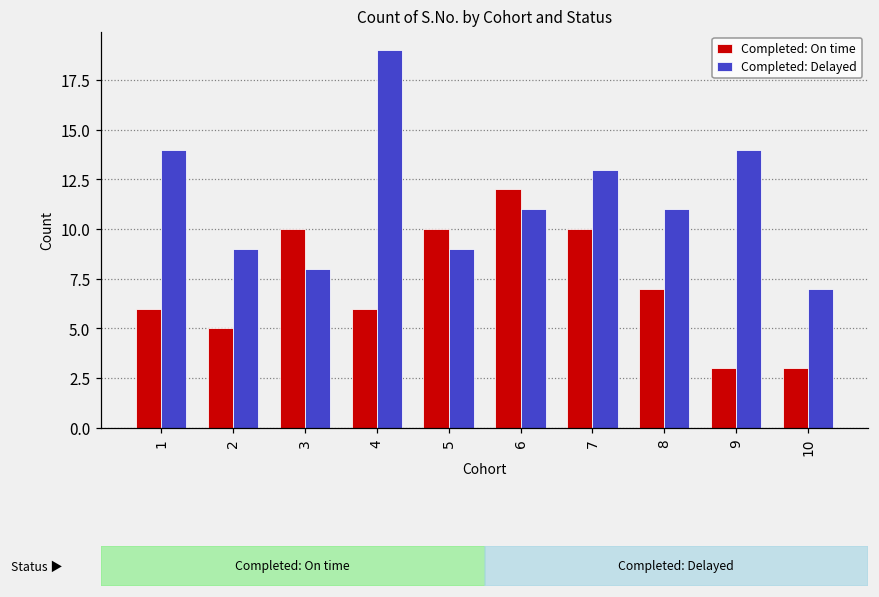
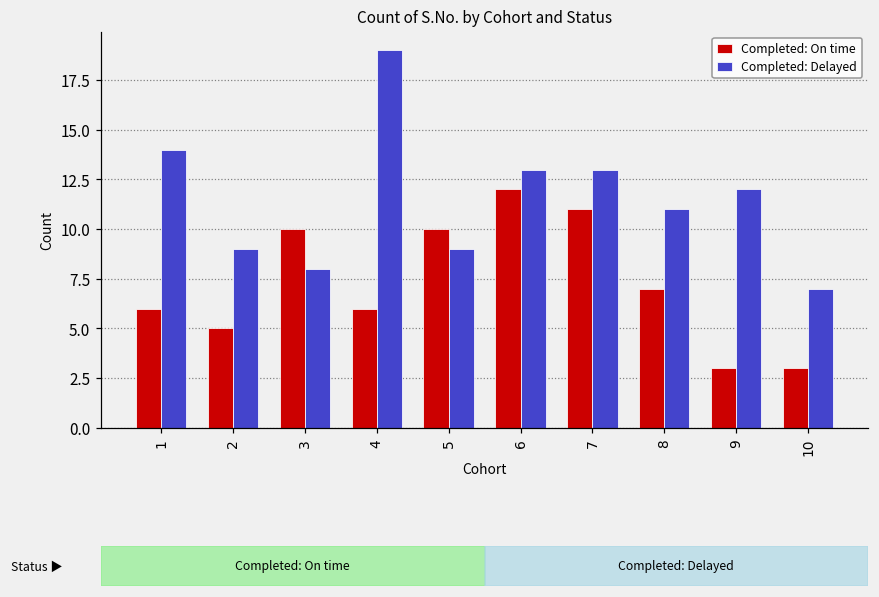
Completed: Delayed, 6: 11 -> 13
Completed: On time, 7: 10 -> 11
Completed: Delayed, 9: 14 -> 12
